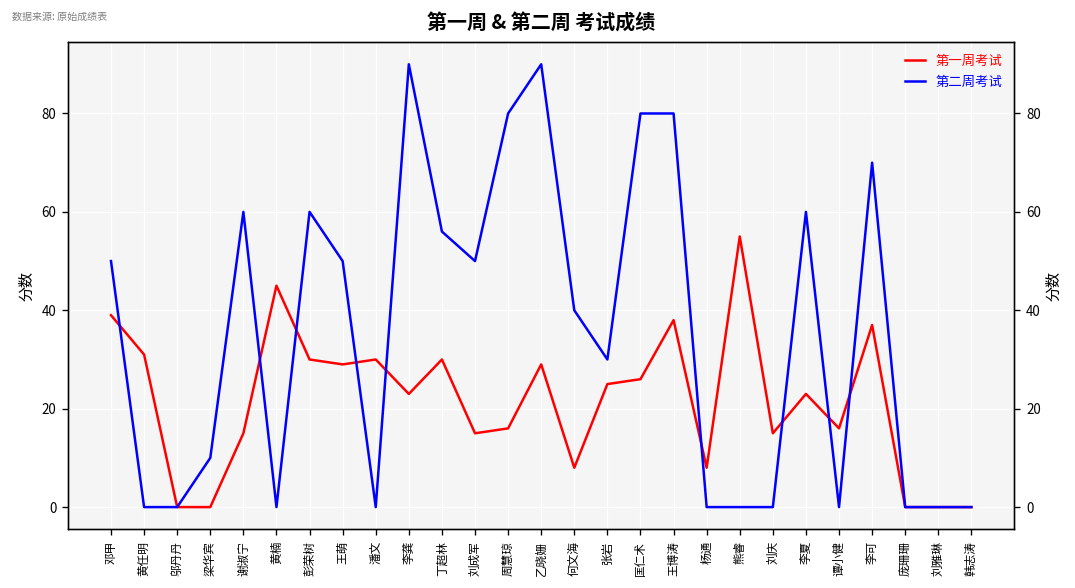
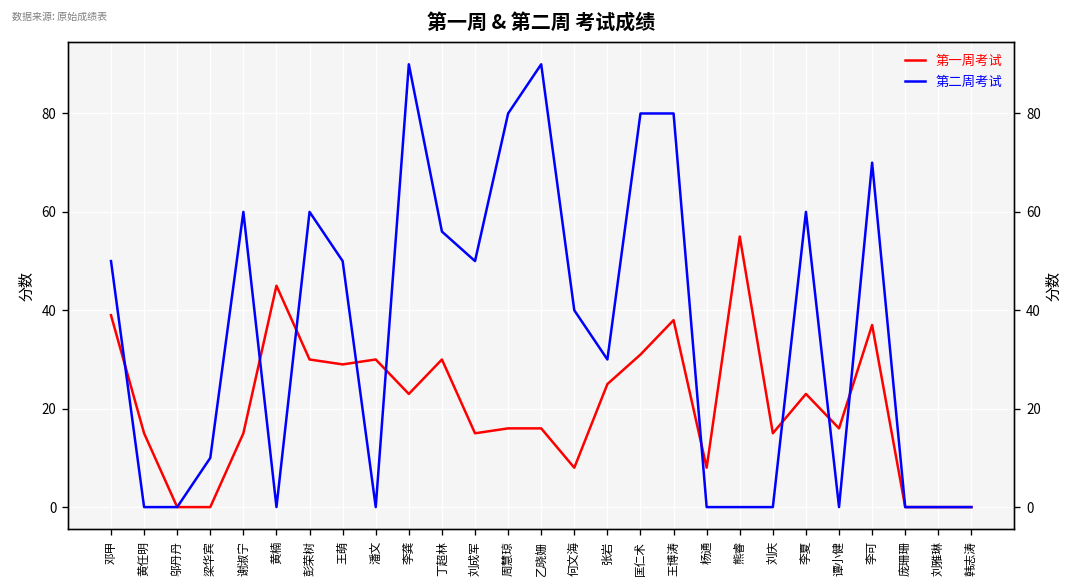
第一周考试, 黄任明: 31 -> 15
第一周考试, 乙晓姗: 29 -> 16
第一周考试, 匡仁术: 26 -> 31
